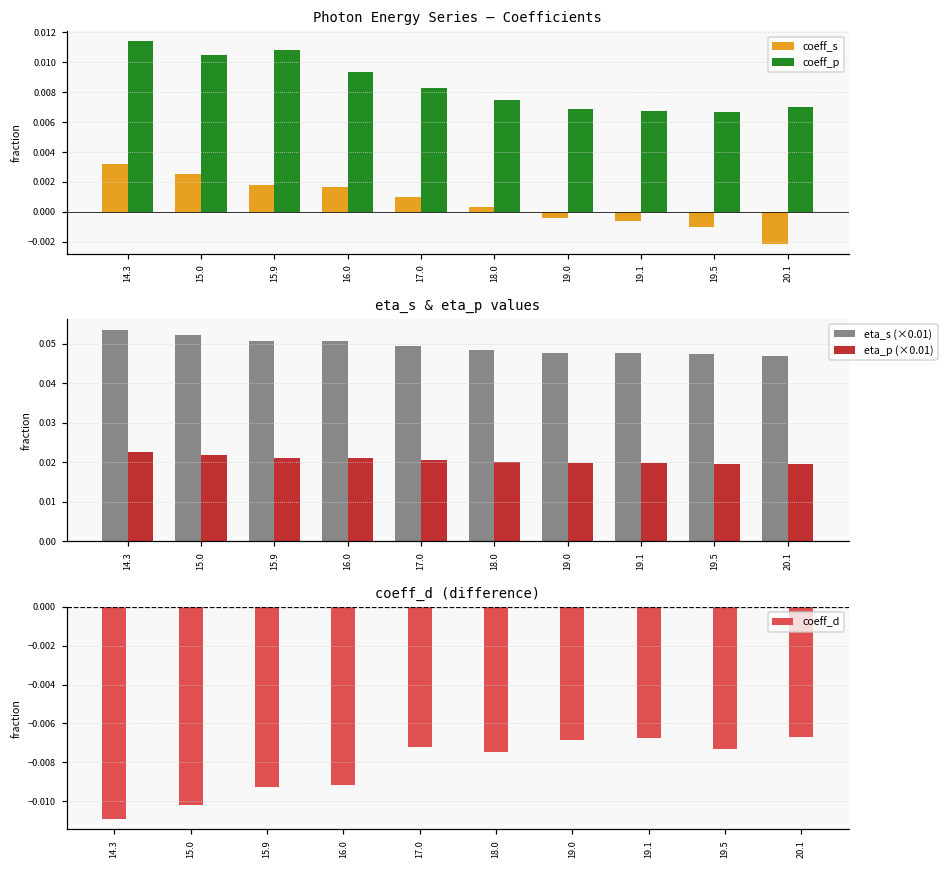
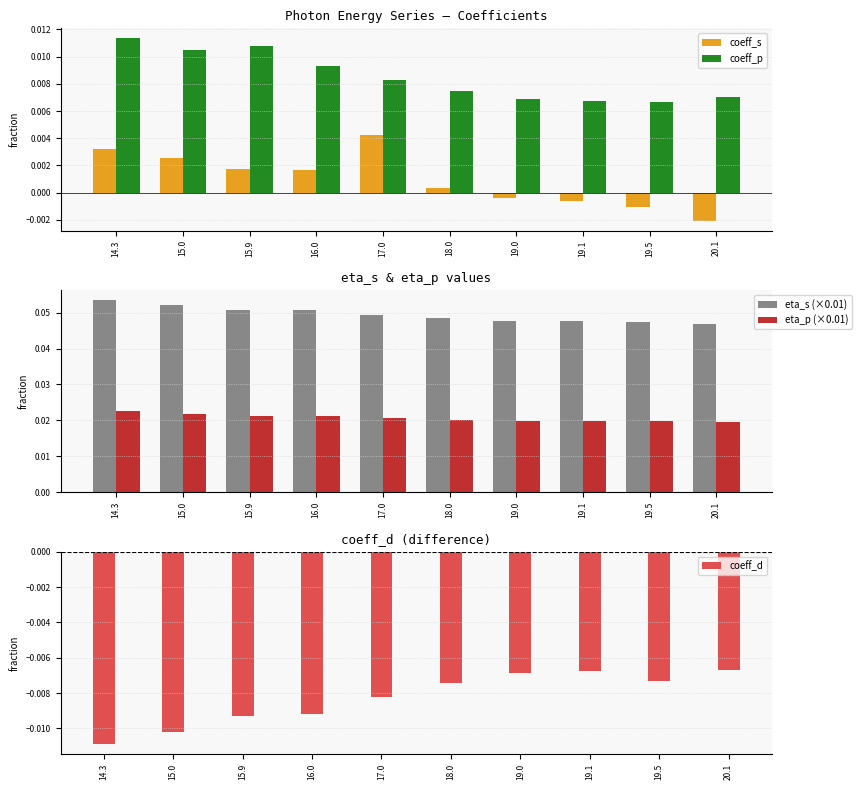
Photon Energy Series — Coefficients, coeff_s, 17.0: 0.0010 -> 0.0042
coeff_d (difference), 17.0: -0.0072 -> -0.0082
